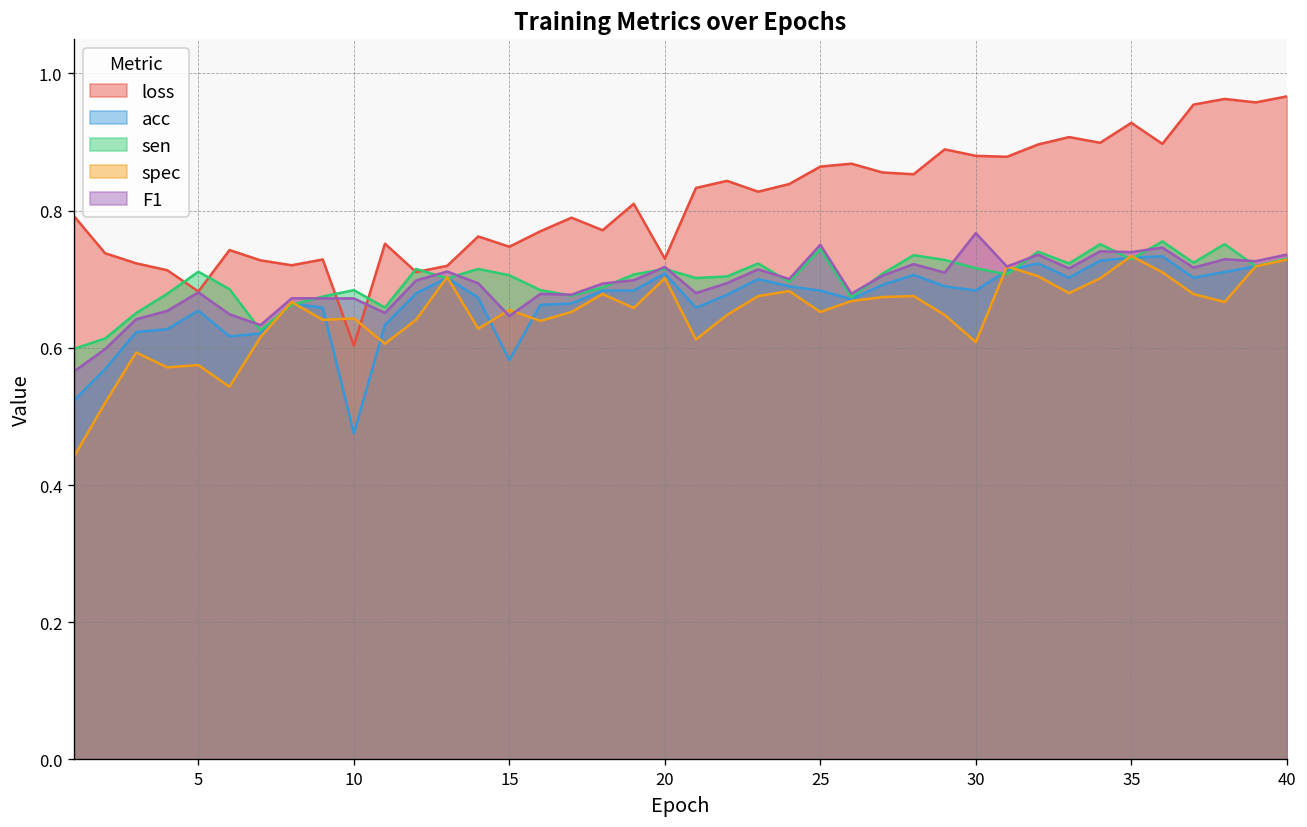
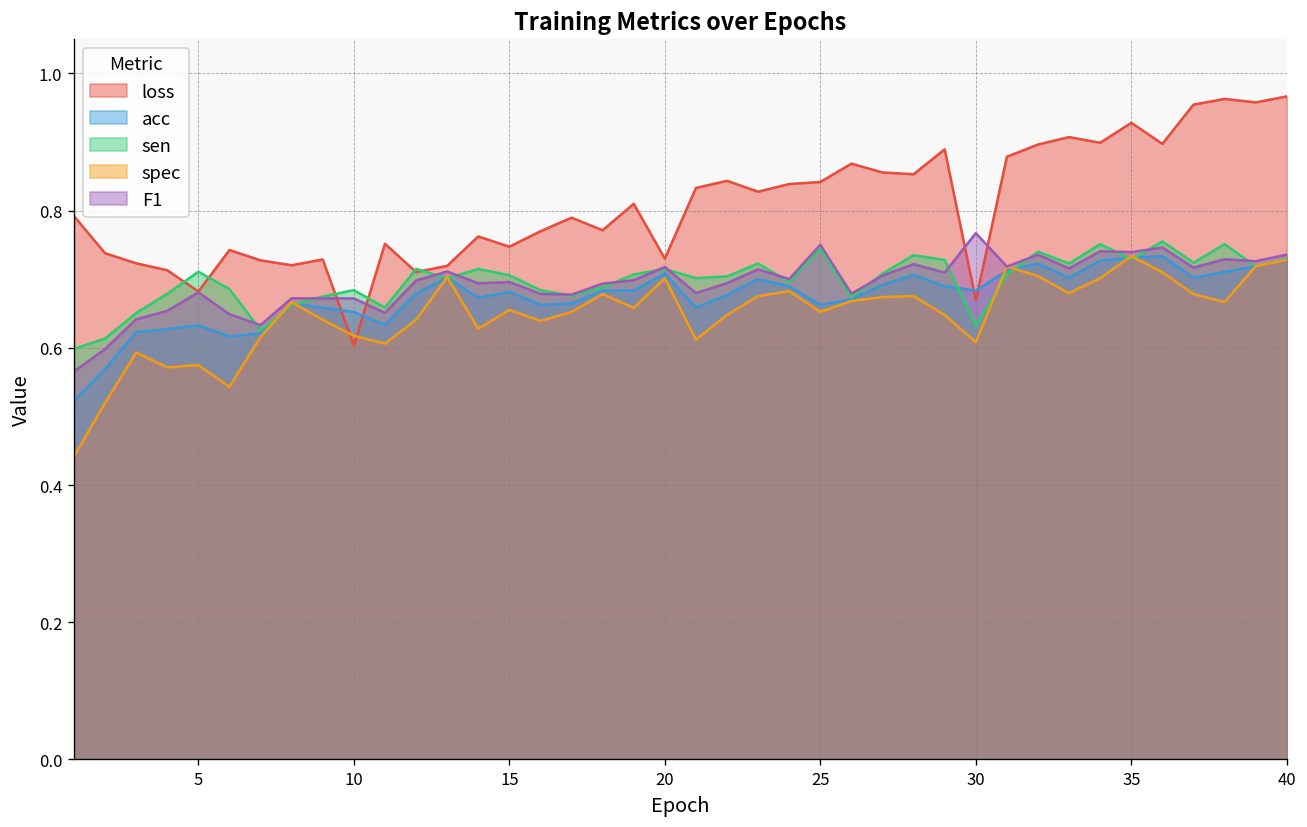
acc, 5: 0.65 -> 0.63
acc, 10: 0.48 -> 0.65
spec, 10: 0.64 -> 0.62
acc, 15: 0.58 -> 0.68
F1, 15: 0.65 -> 0.70
loss, 25: 0.86 -> 0.84
acc, 25: 0.68 -> 0.66
loss, 30: 0.88 -> 0.67
sen, 30: 0.72 -> 0.63
